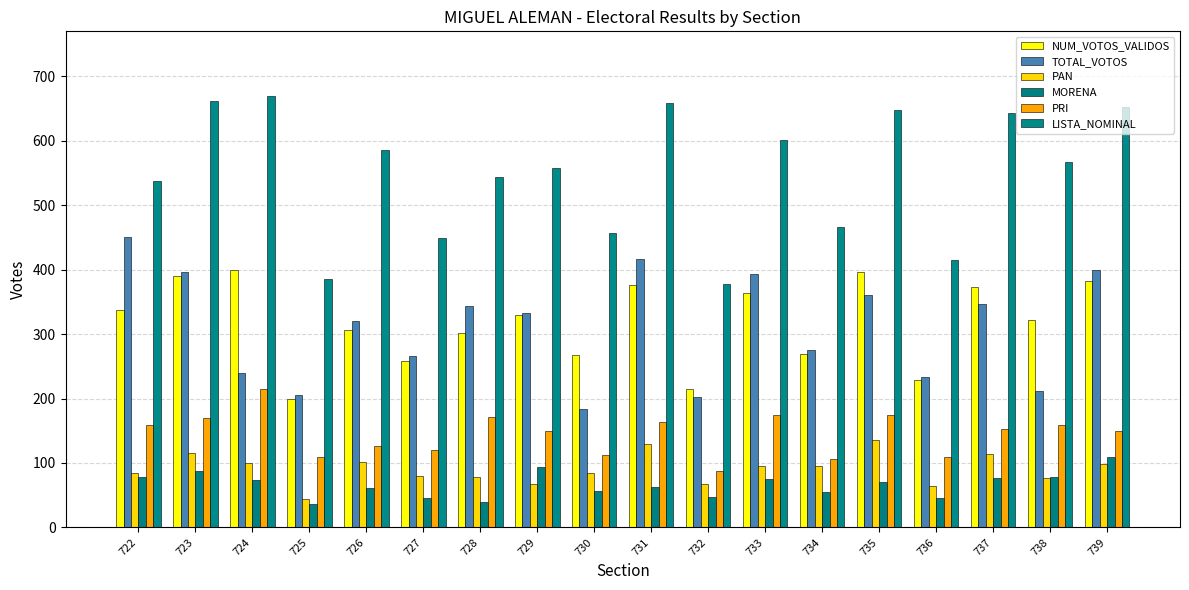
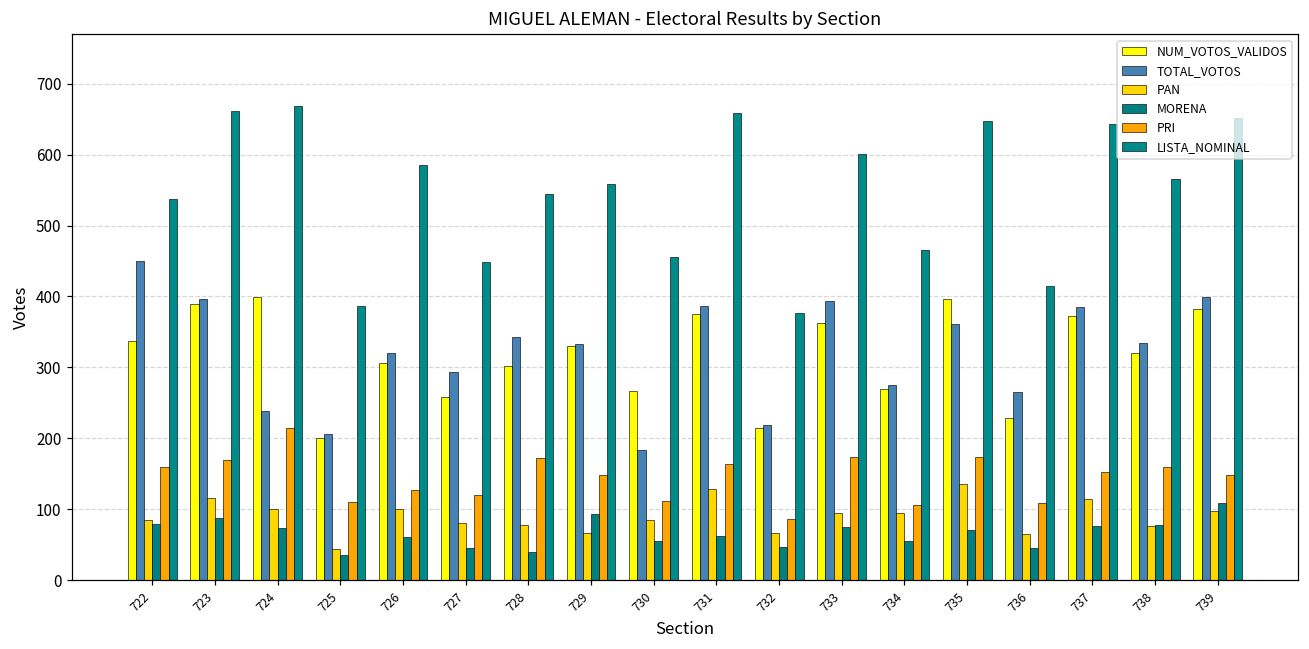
TOTAL_VOTOS, 727: 270 -> 290
TOTAL_VOTOS, 731: 420 -> 390
TOTAL_VOTOS, 732: 200 -> 220
TOTAL_VOTOS, 736: 230 -> 270
TOTAL_VOTOS, 737: 350 -> 390
TOTAL_VOTOS, 738: 210 -> 330
